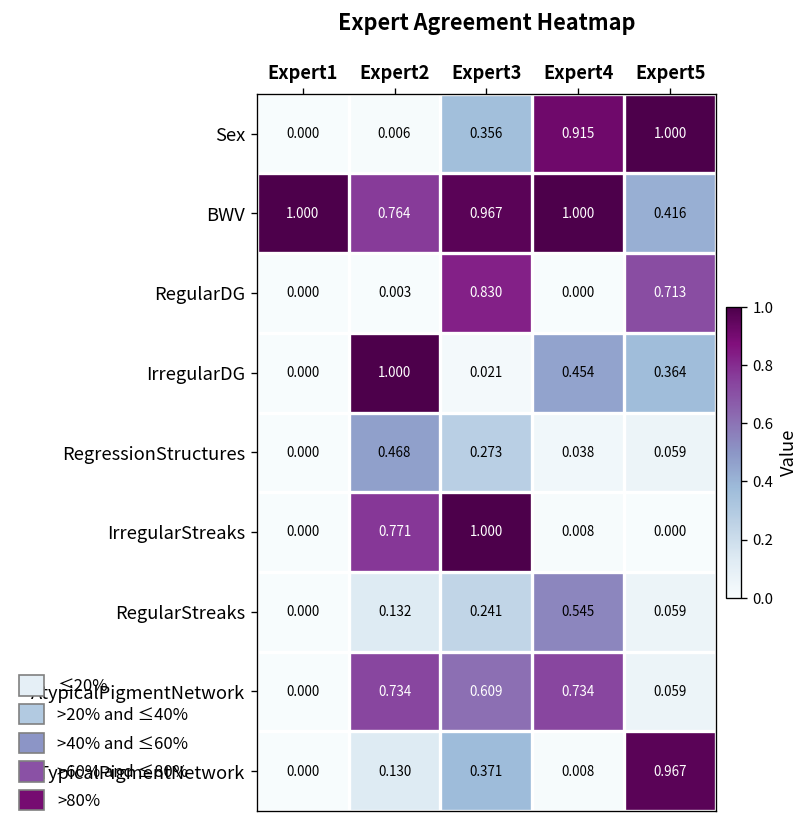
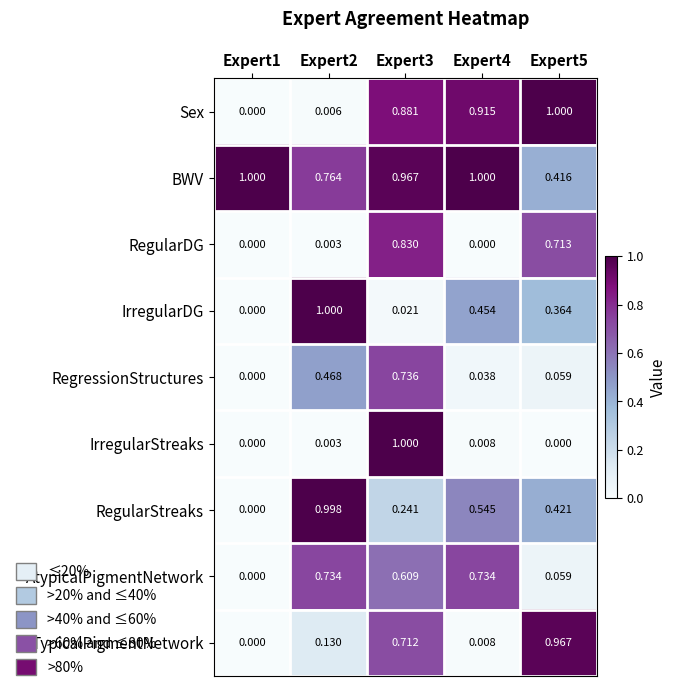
Sex, Expert3: 0.356 -> 0.881
RegressionStructures, Expert3: 0.273 -> 0.736
IrregularStreaks, Expert2: 0.771 -> 0.003
RegularStreaks, Expert2: 0.132 -> 0.998
RegularStreaks, Expert5: 0.059 -> 0.421
TypicalPigmentNetwork, Expert3: 0.371 -> 0.712
